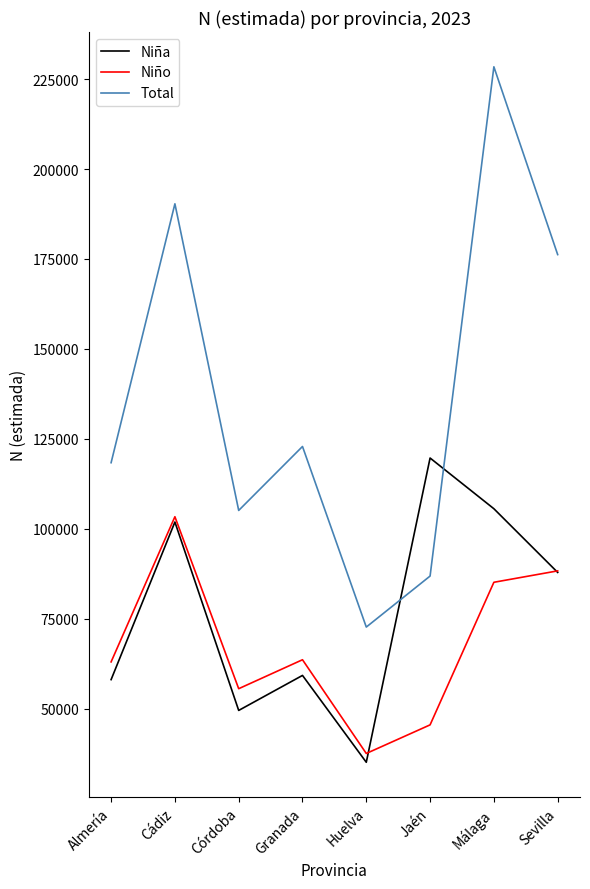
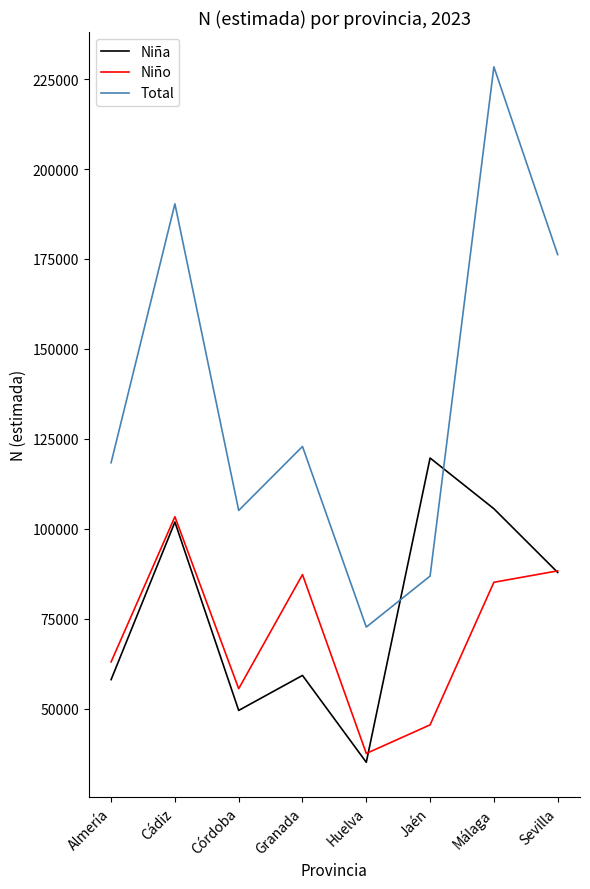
Niño, Granada: 64000 -> 87000
